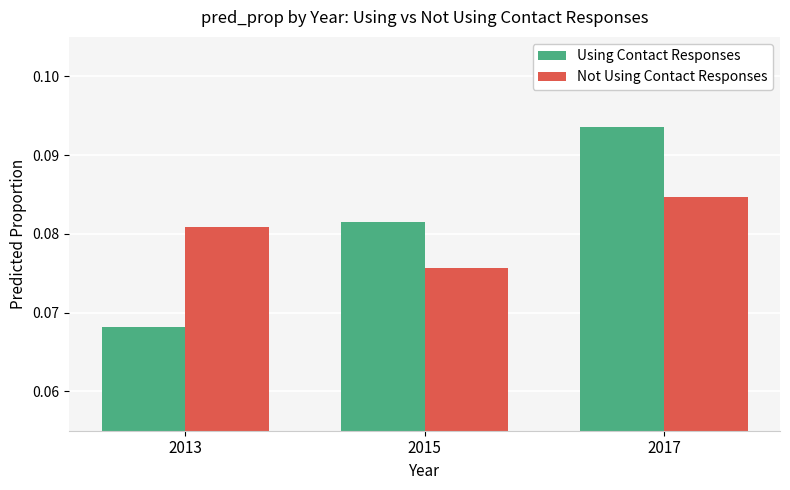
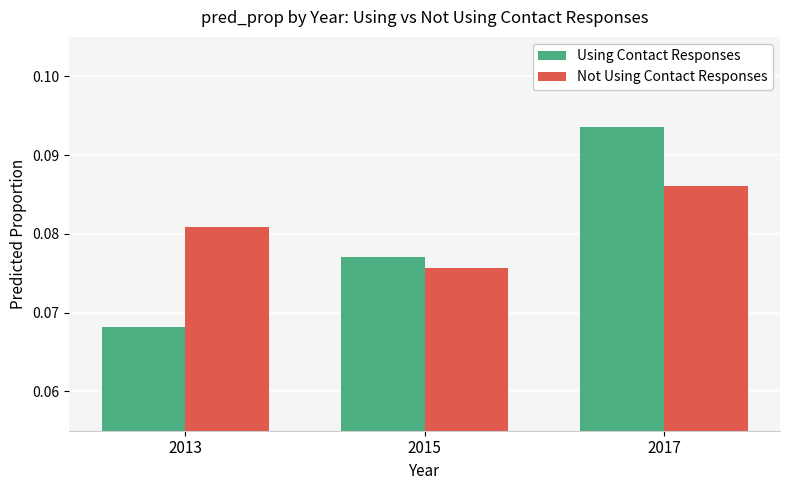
Using Contact Responses, 2015: 0.082 -> 0.077
Not Using Contact Responses, 2017: 0.085 -> 0.086
